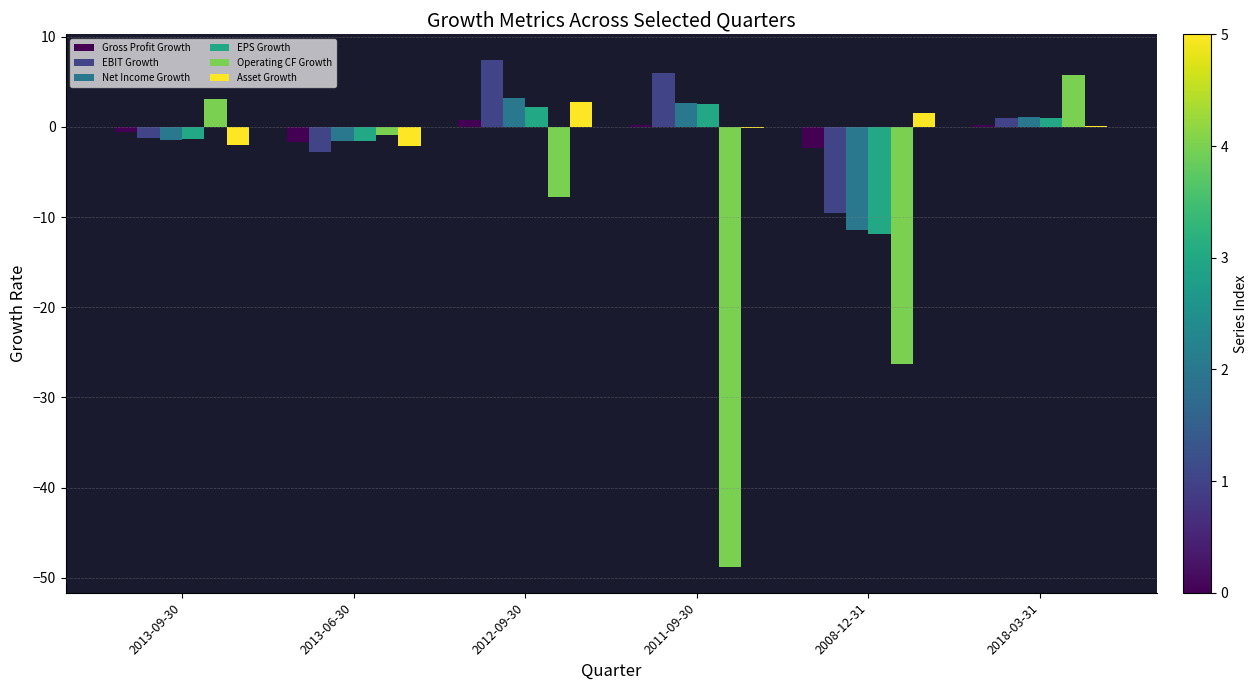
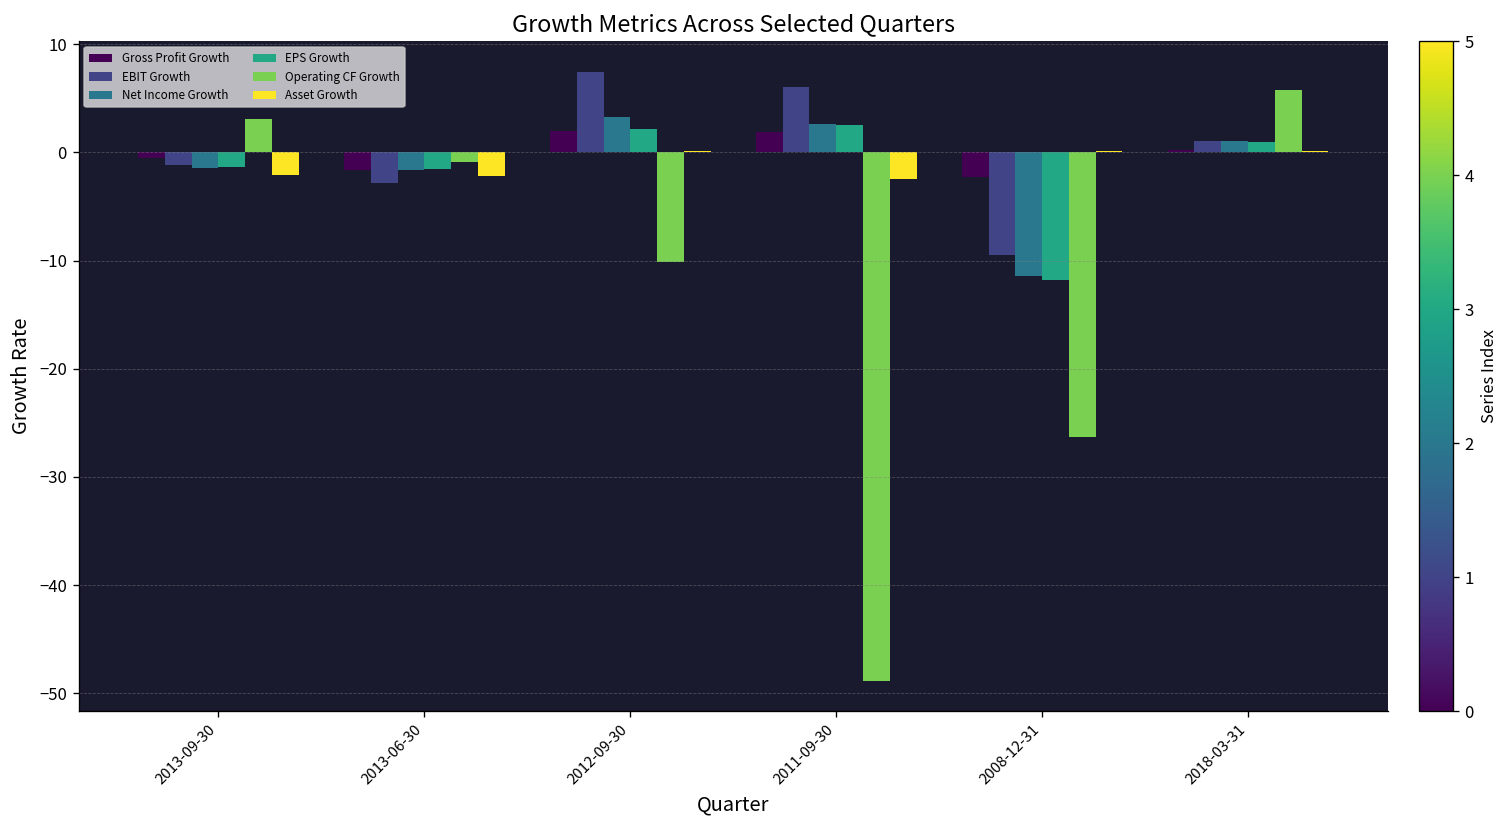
Gross Profit Growth, 2012-09-30: 1 -> 2
Operating CF Growth, 2012-09-30: -8 -> -10
Asset Growth, 2012-09-30: 3 -> 0
Gross Profit Growth, 2011-09-30: 0 -> 2
Asset Growth, 2011-09-30: 0 -> -2
Asset Growth, 2008-12-31: 2 -> 0
